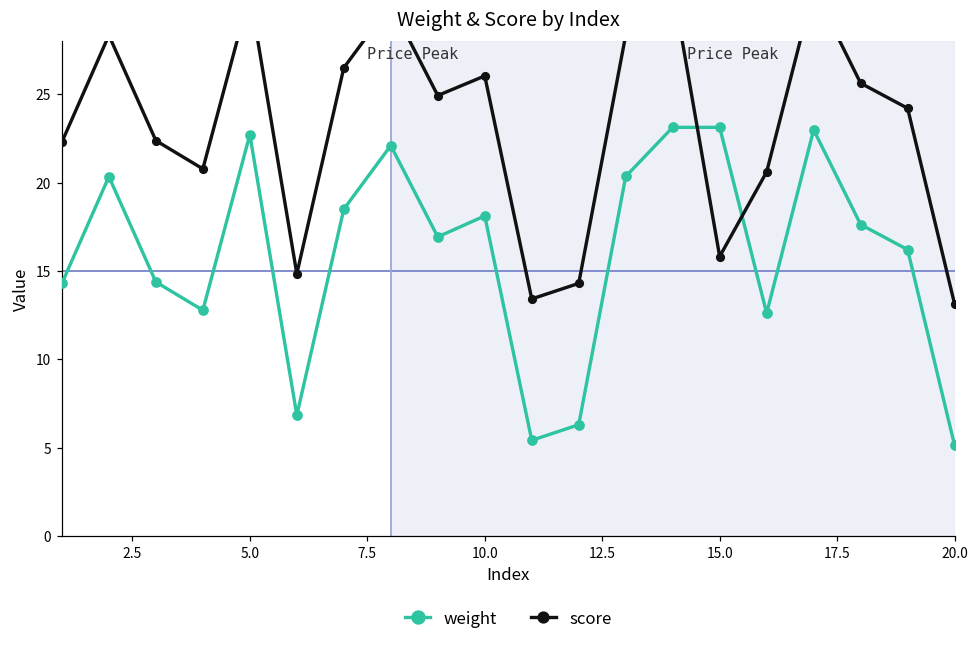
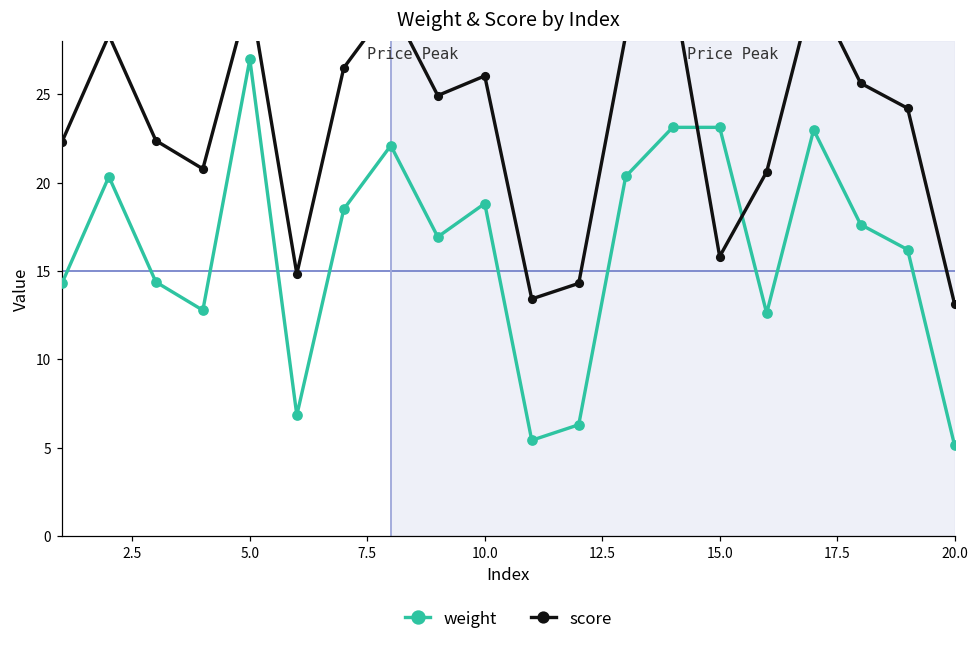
weight, 5.0: 22.7 -> 27.0
weight, 10.0: 18.1 -> 18.8
